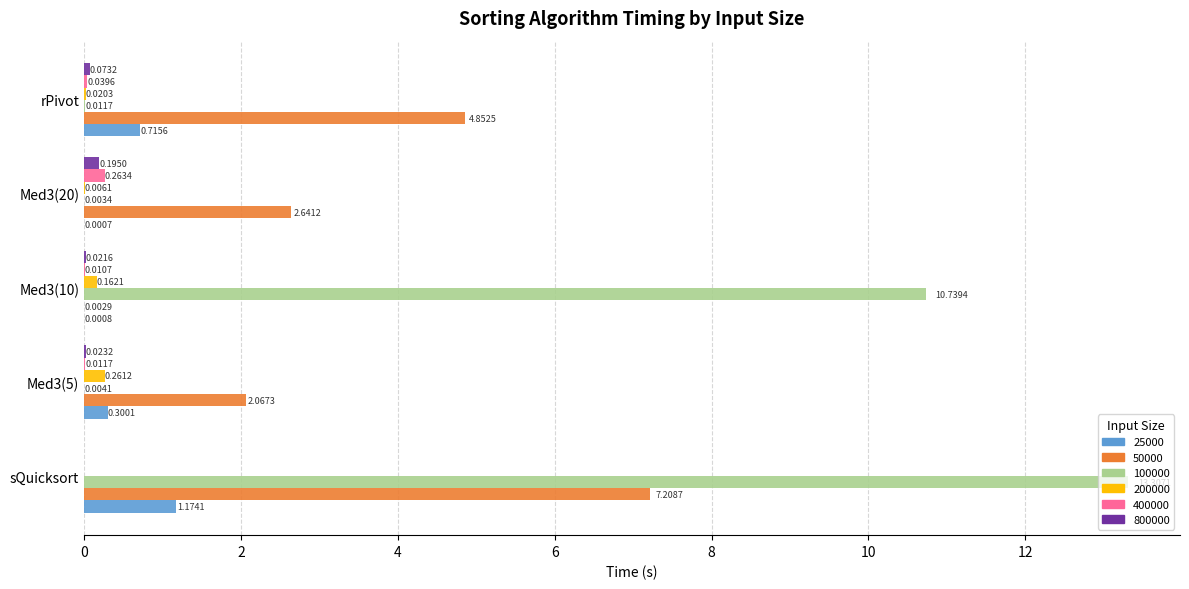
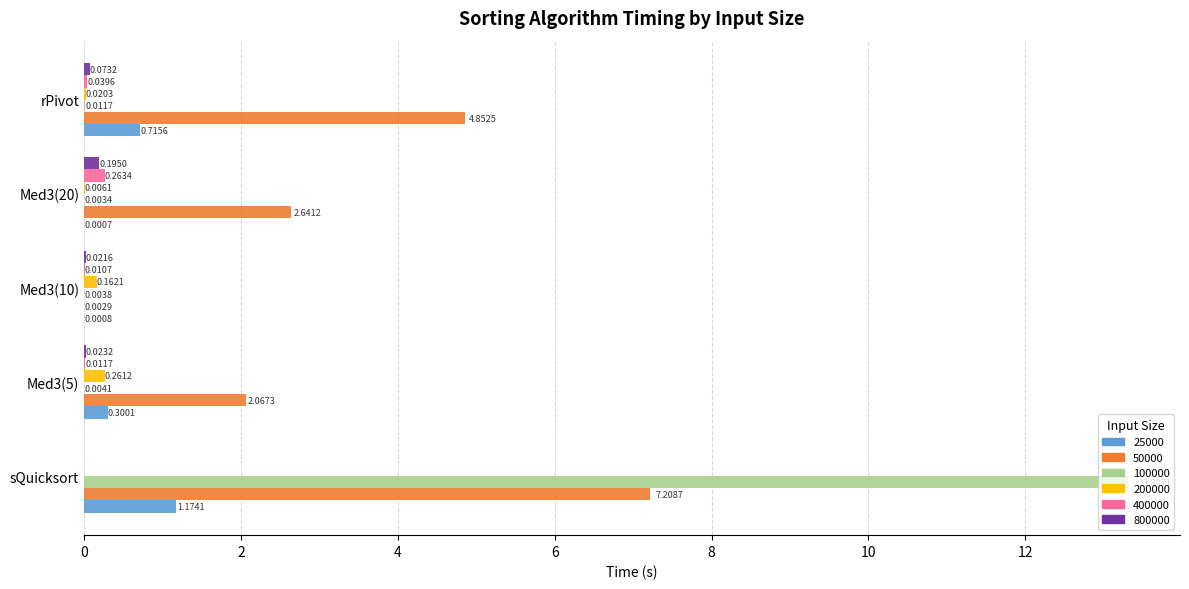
100000, Med3(10): 10.7394 -> 0.0038
